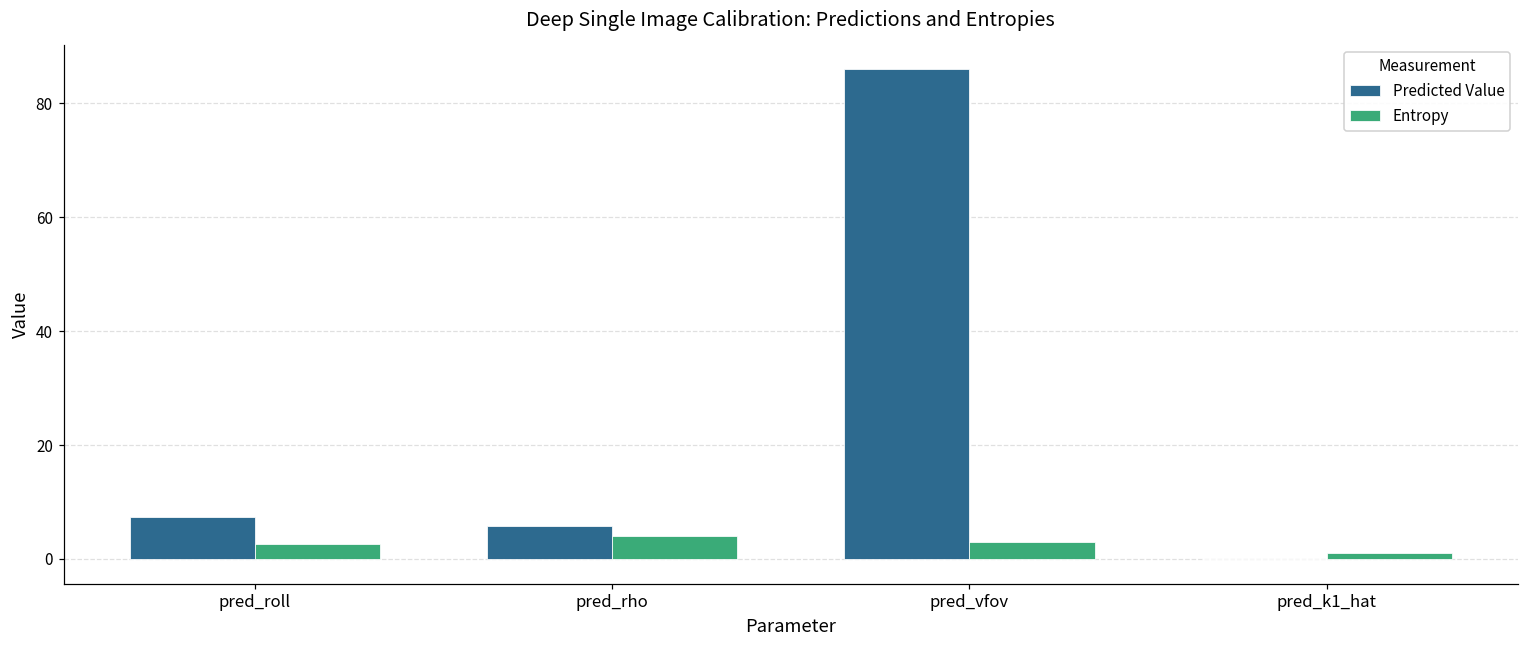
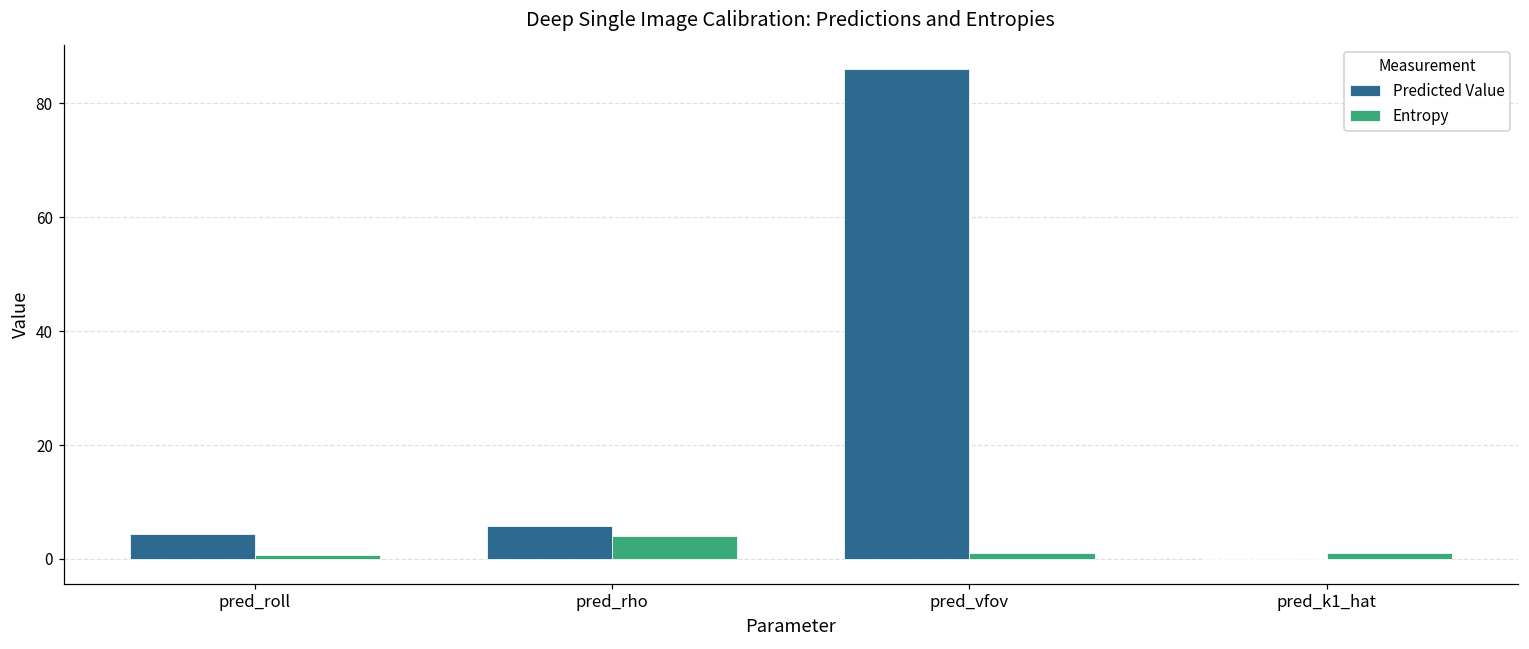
Predicted Value, pred_roll: 7 -> 4
Entropy, pred_roll: 3 -> 1
Entropy, pred_vfov: 3 -> 1
